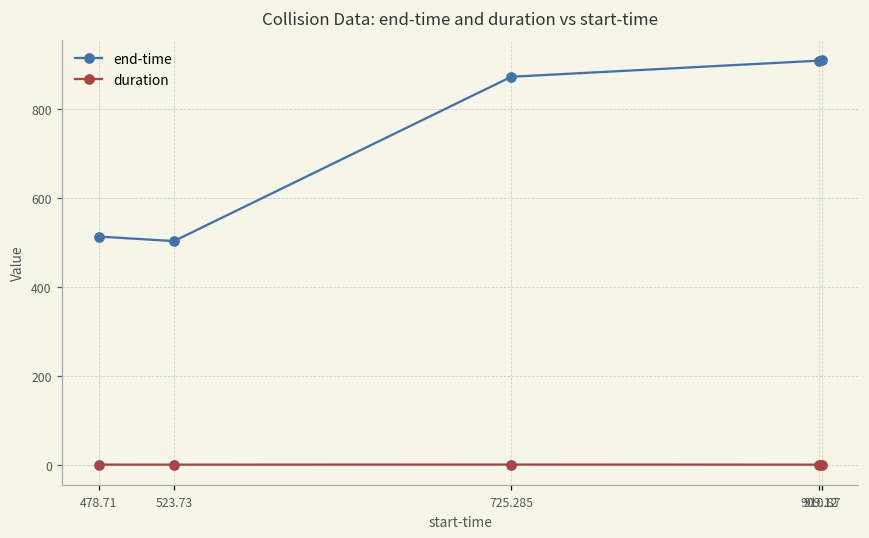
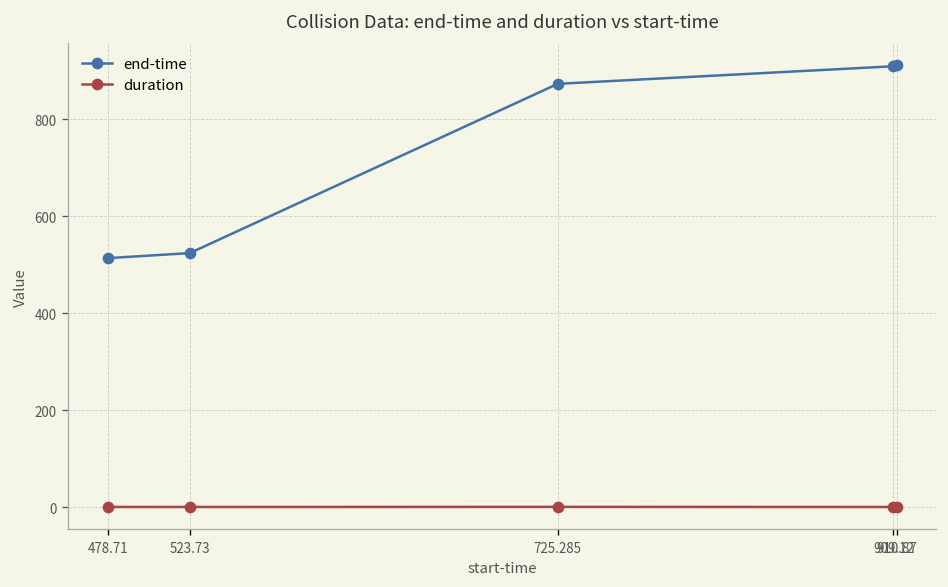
end-time, 523.73: 500 -> 520
